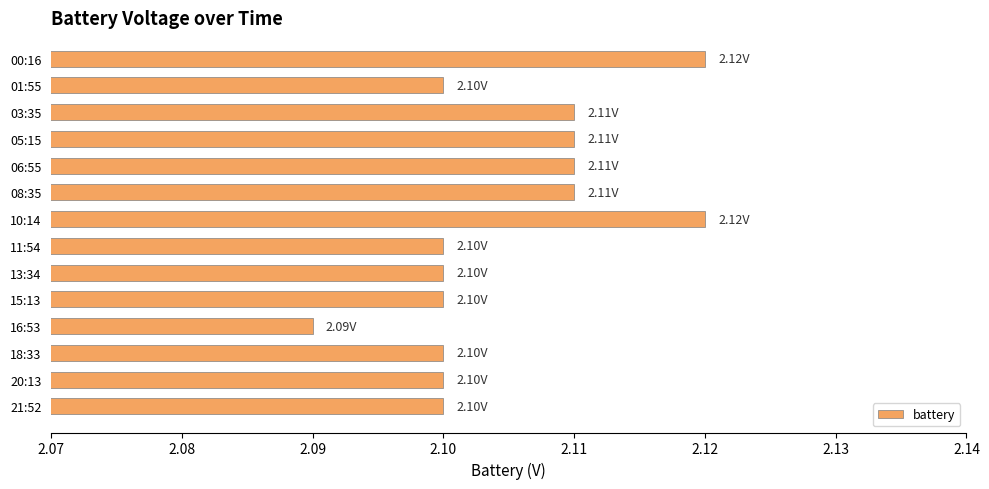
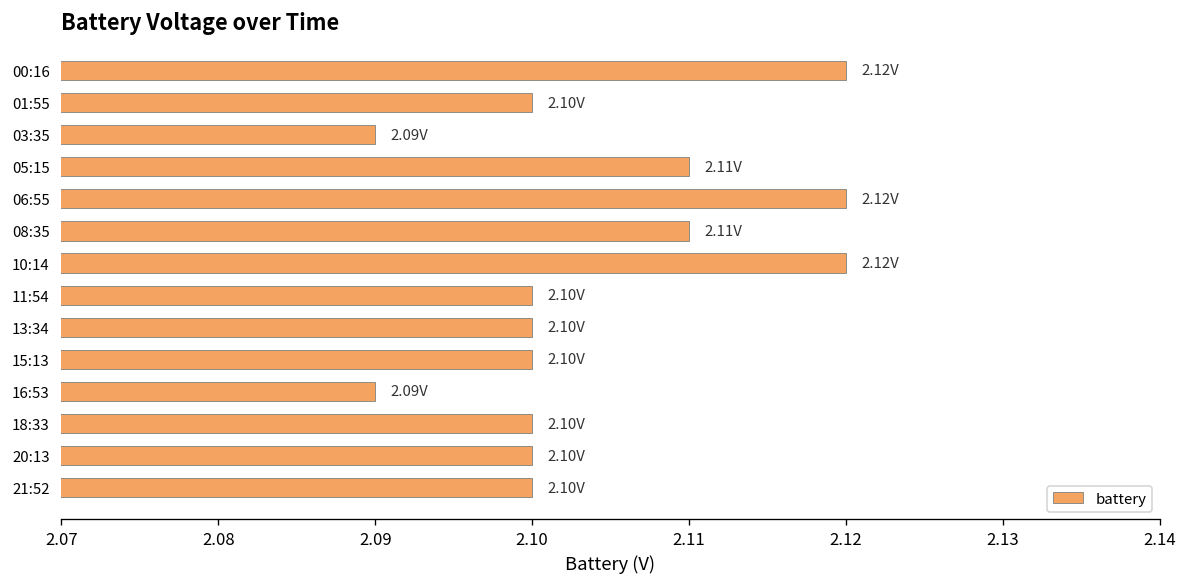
03:35: 2.11V -> 2.09V
06:55: 2.11V -> 2.12V
